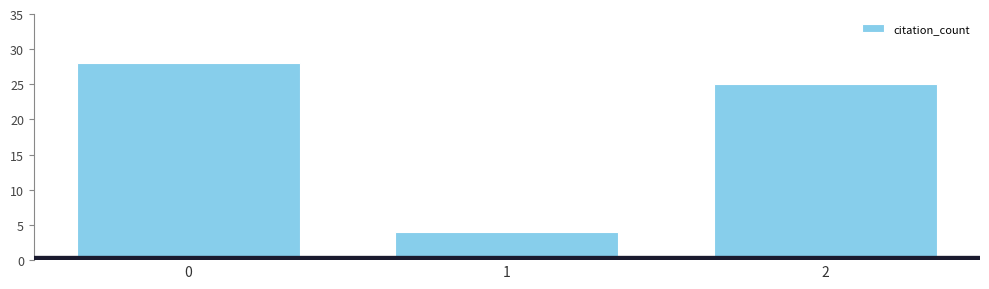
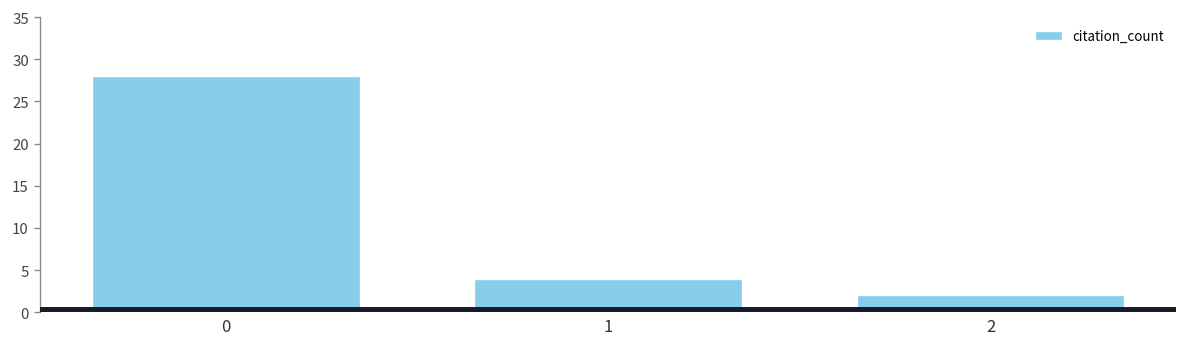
2: 25 -> 2
